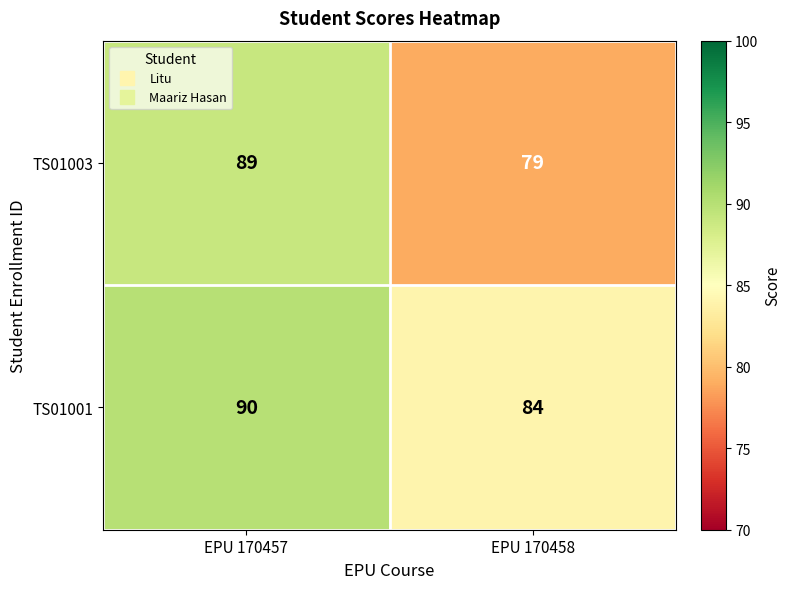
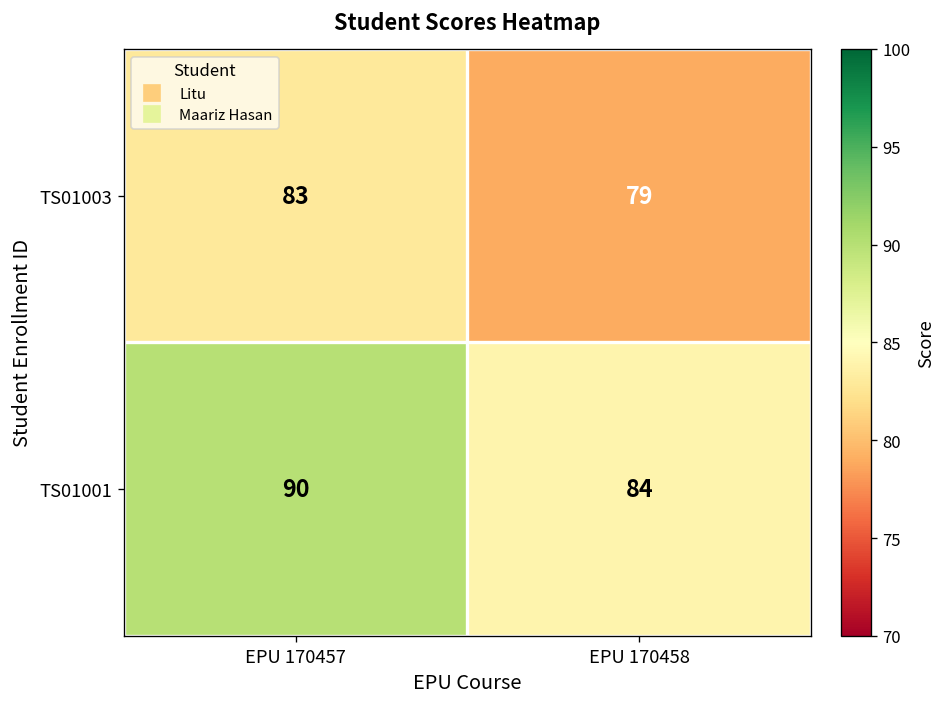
TS01003, EPU 170457: 89 -> 83
